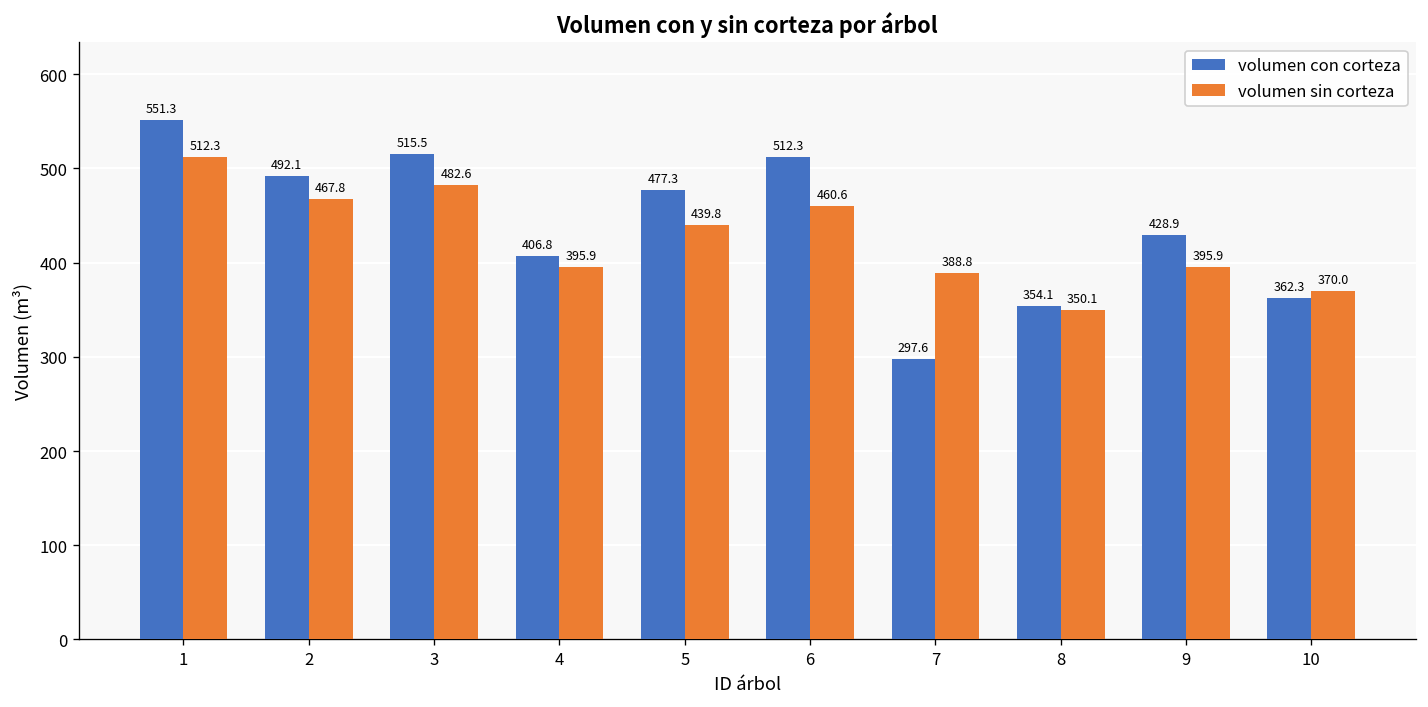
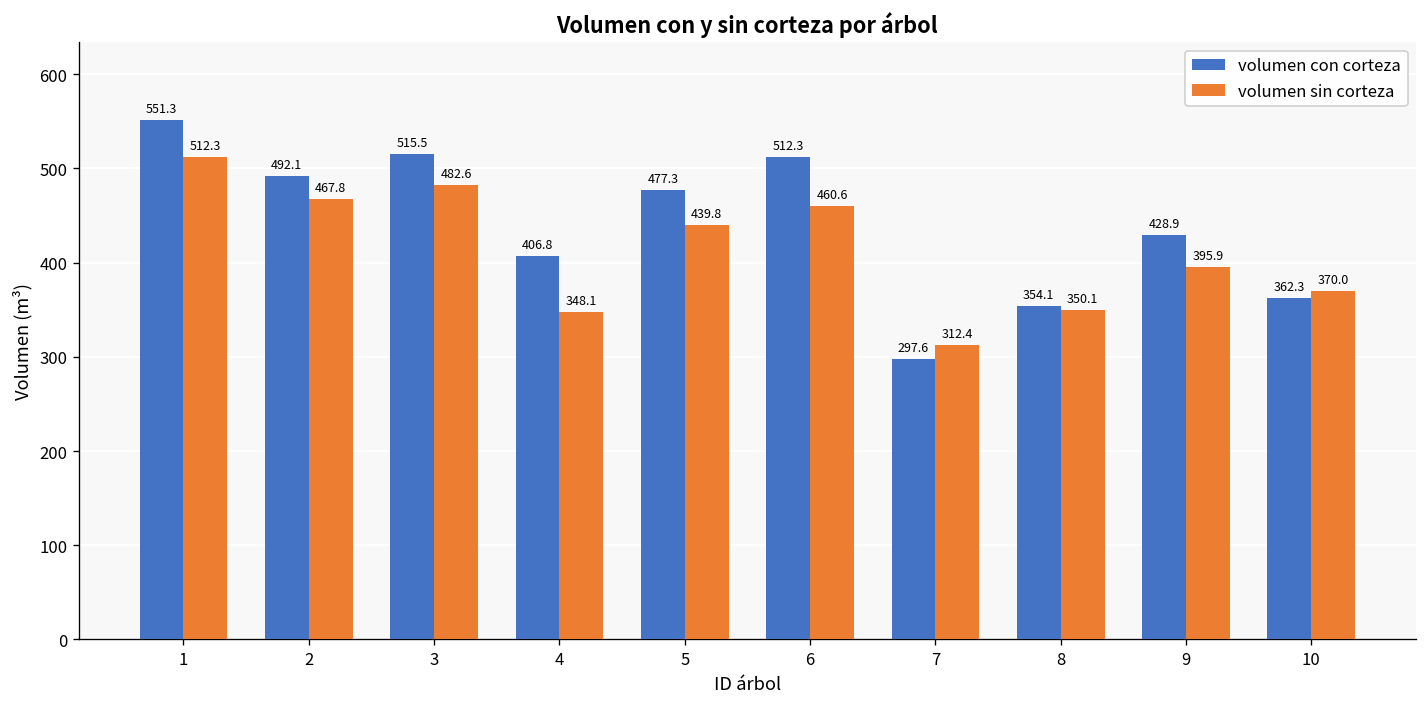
volumen sin corteza, 4: 395.9 -> 348.1
volumen sin corteza, 7: 388.8 -> 312.4
